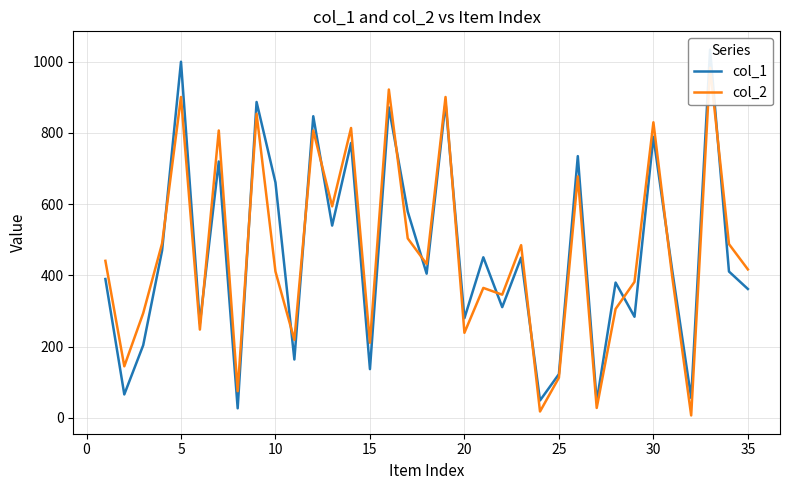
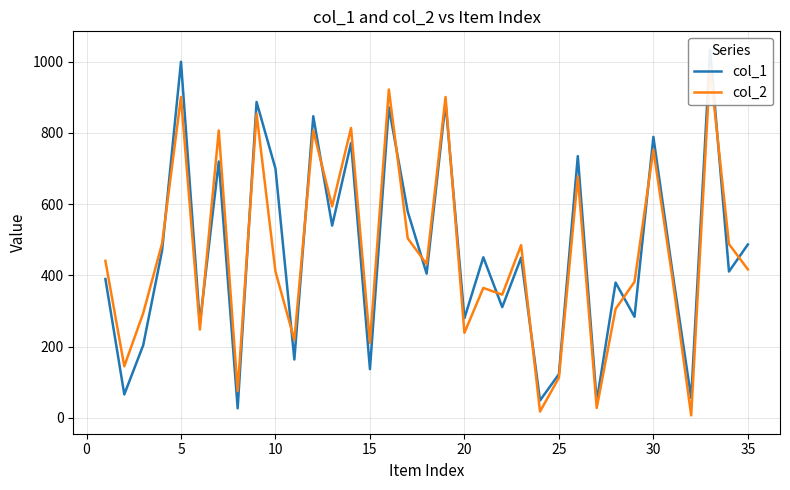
col_1, 10: 660 -> 700
col_2, 30: 830 -> 750
col_1, 35: 360 -> 490
